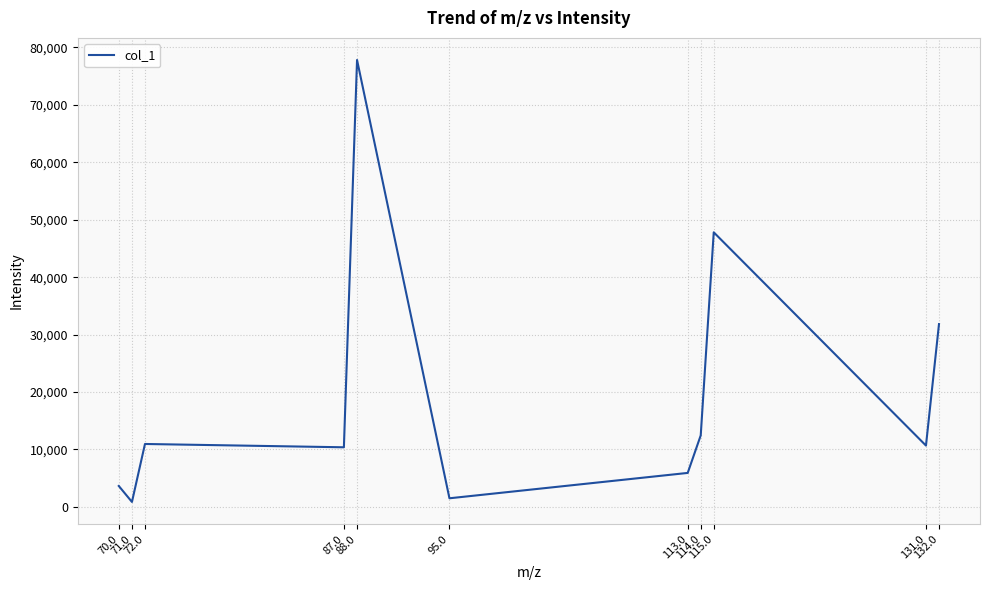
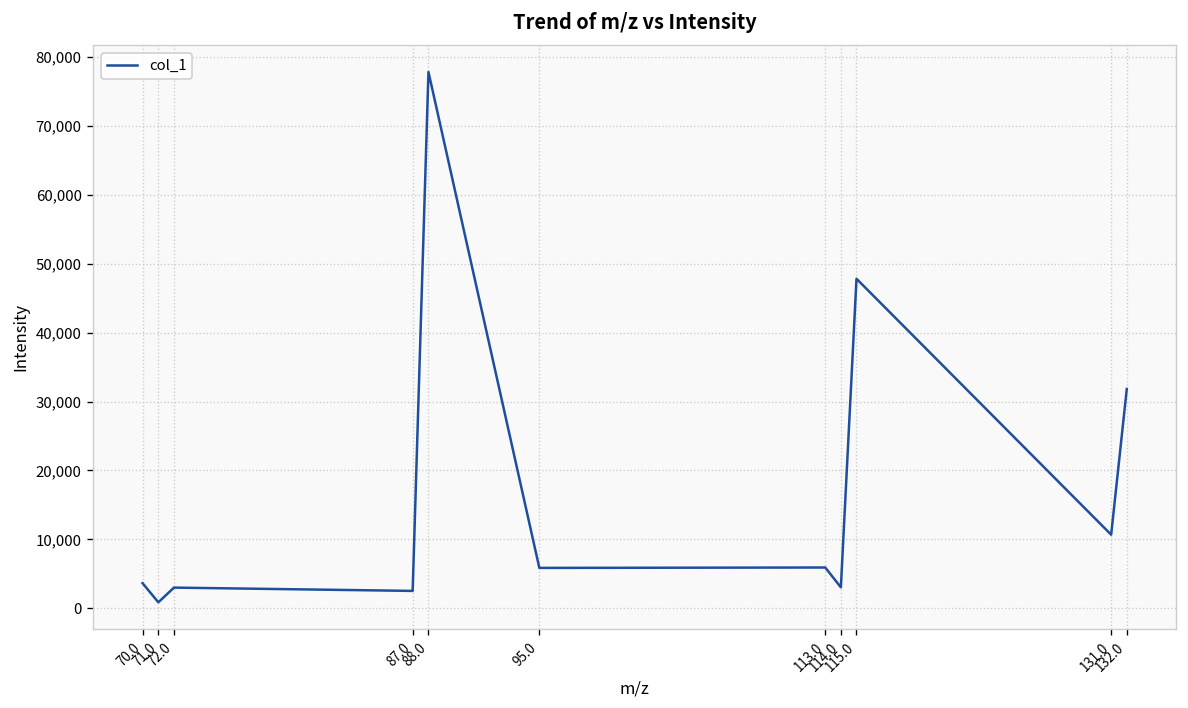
72.0: 11,000 -> 3,000
87.0: 10,000 -> 3,000
95.0: 1,000 -> 6,000
114.0: 12,000 -> 3,000
